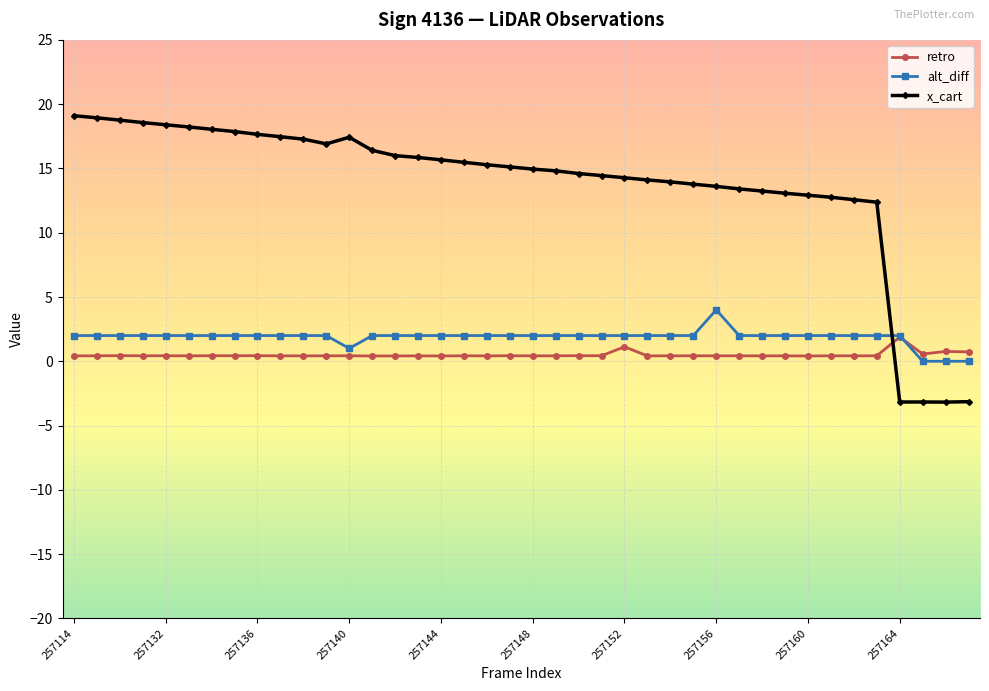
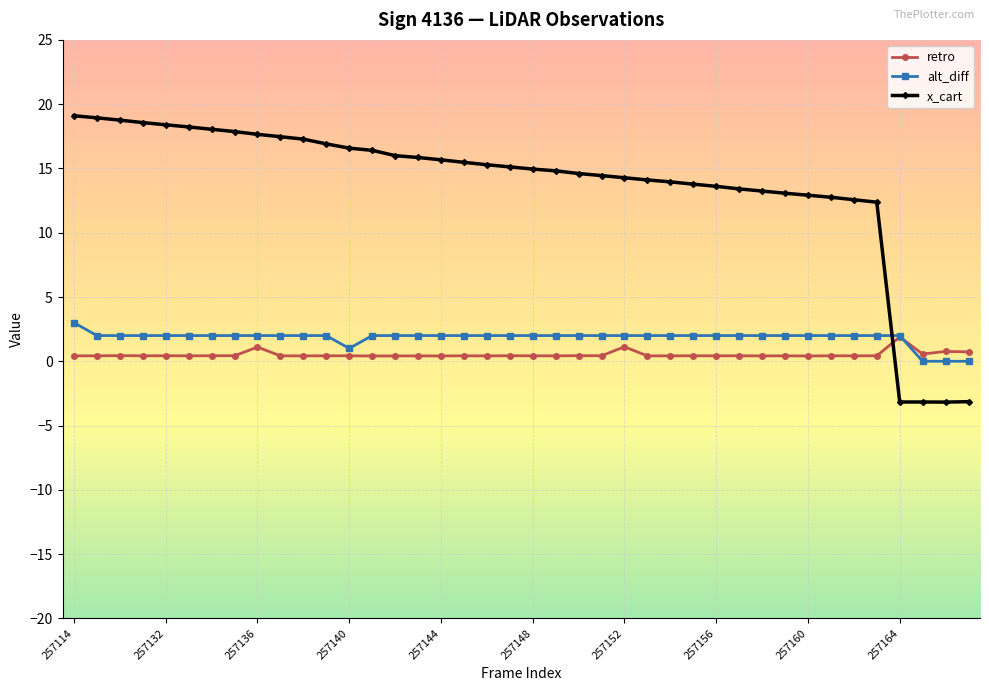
alt_diff, 257114: 2 -> 3
retro, 257136: 0.4 -> 1.1
x_cart, 257140: 17.4 -> 16.6
alt_diff, 257156: 4 -> 2
